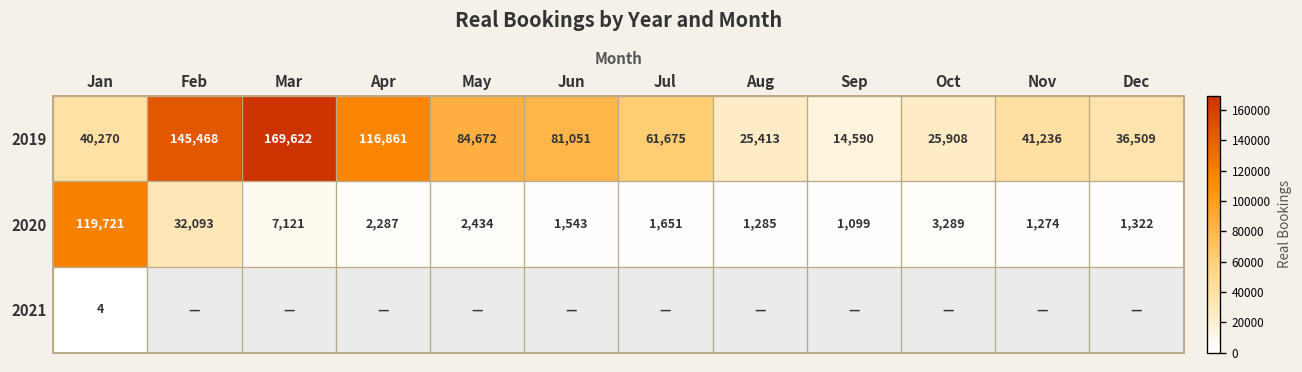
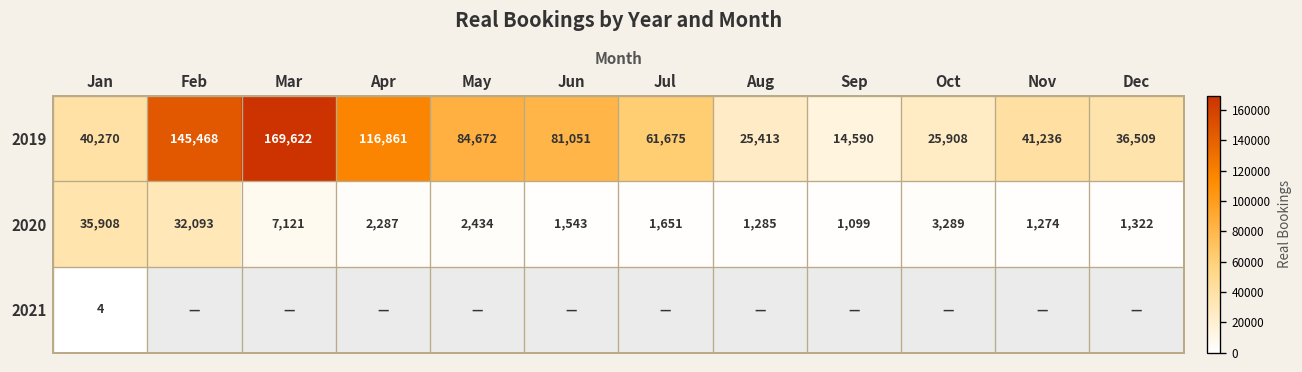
2020, Jan: 119,721 -> 35,908
